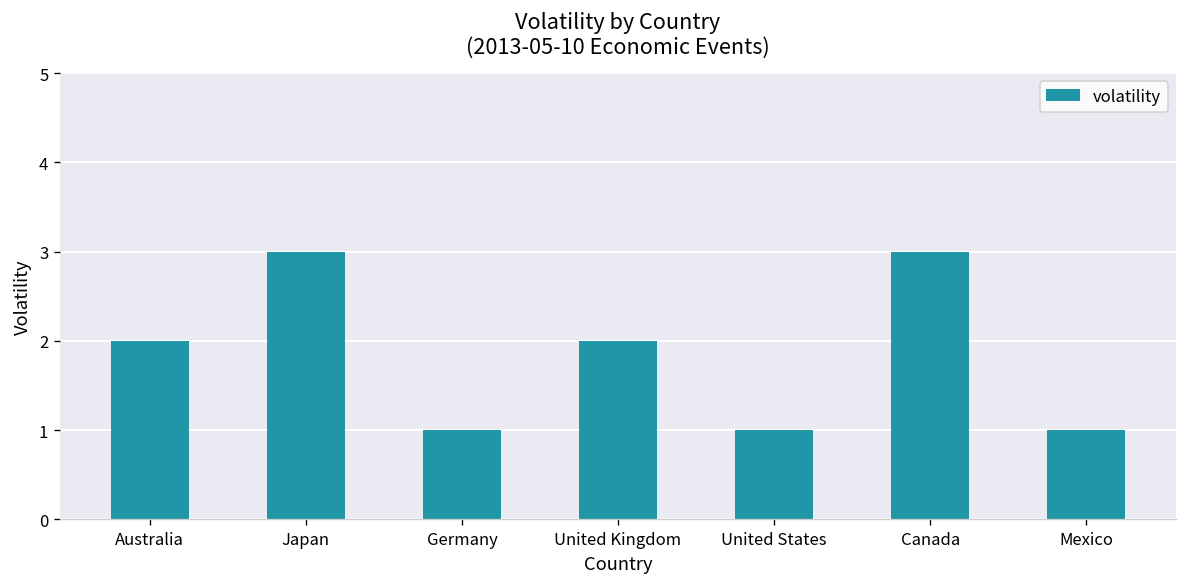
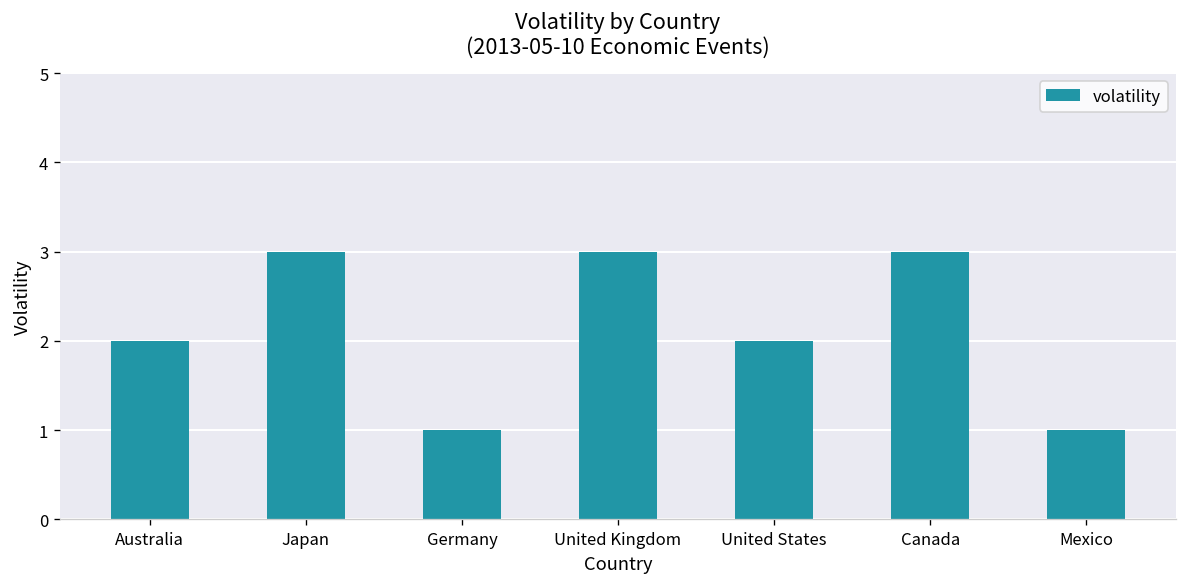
United Kingdom: 2 -> 3
United States: 1 -> 2
